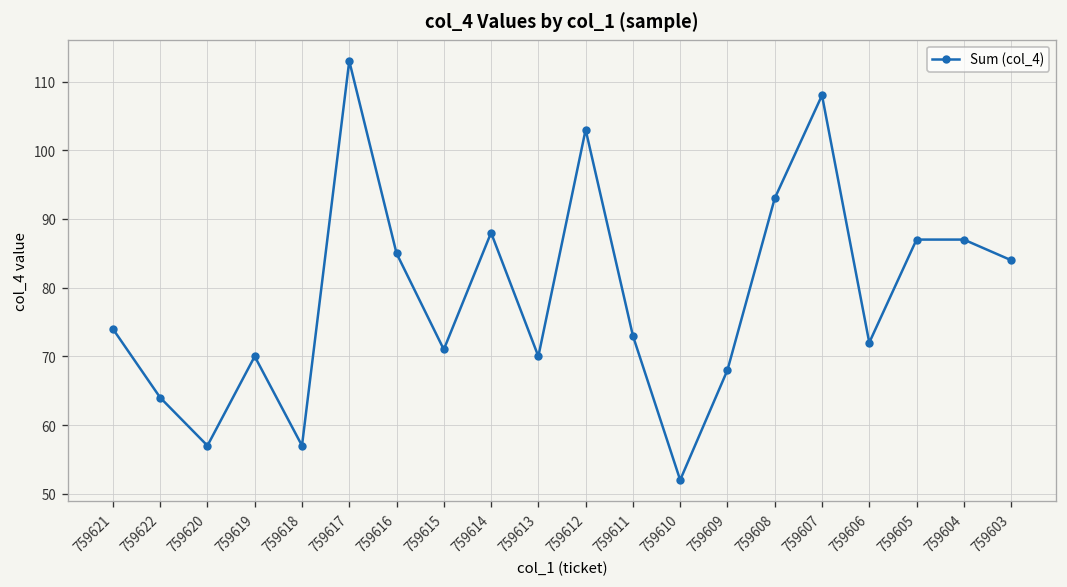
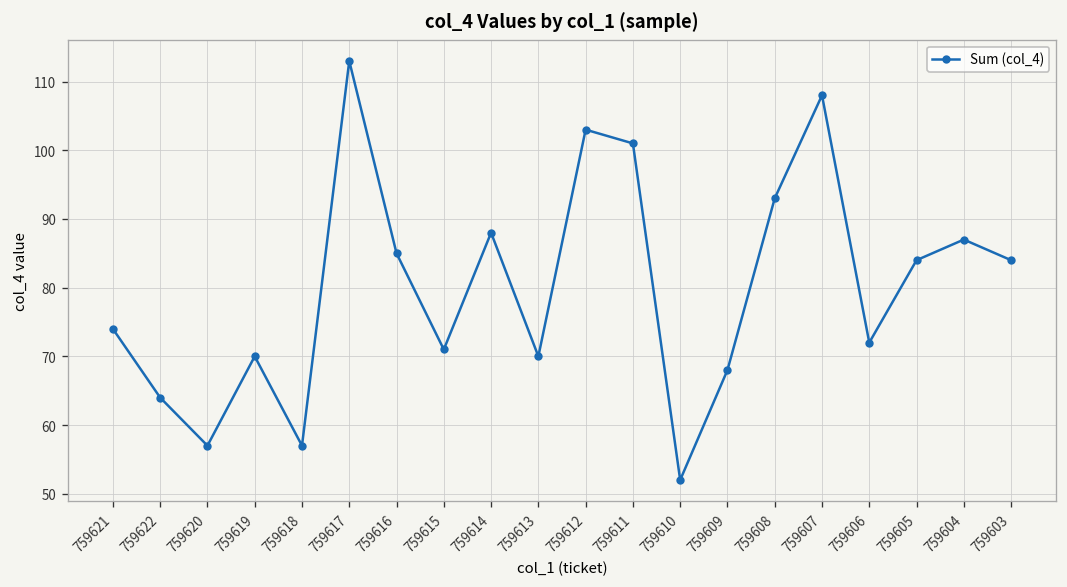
759611: 73 -> 101
759605: 87 -> 84
